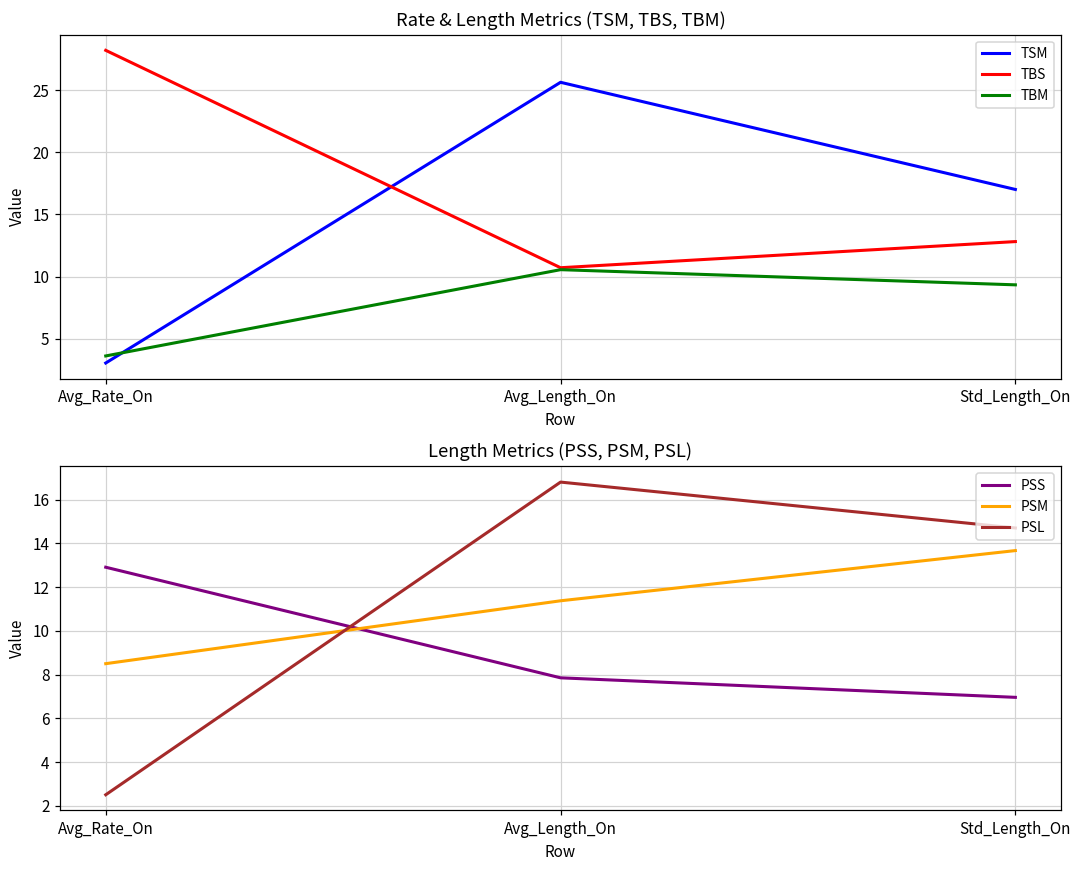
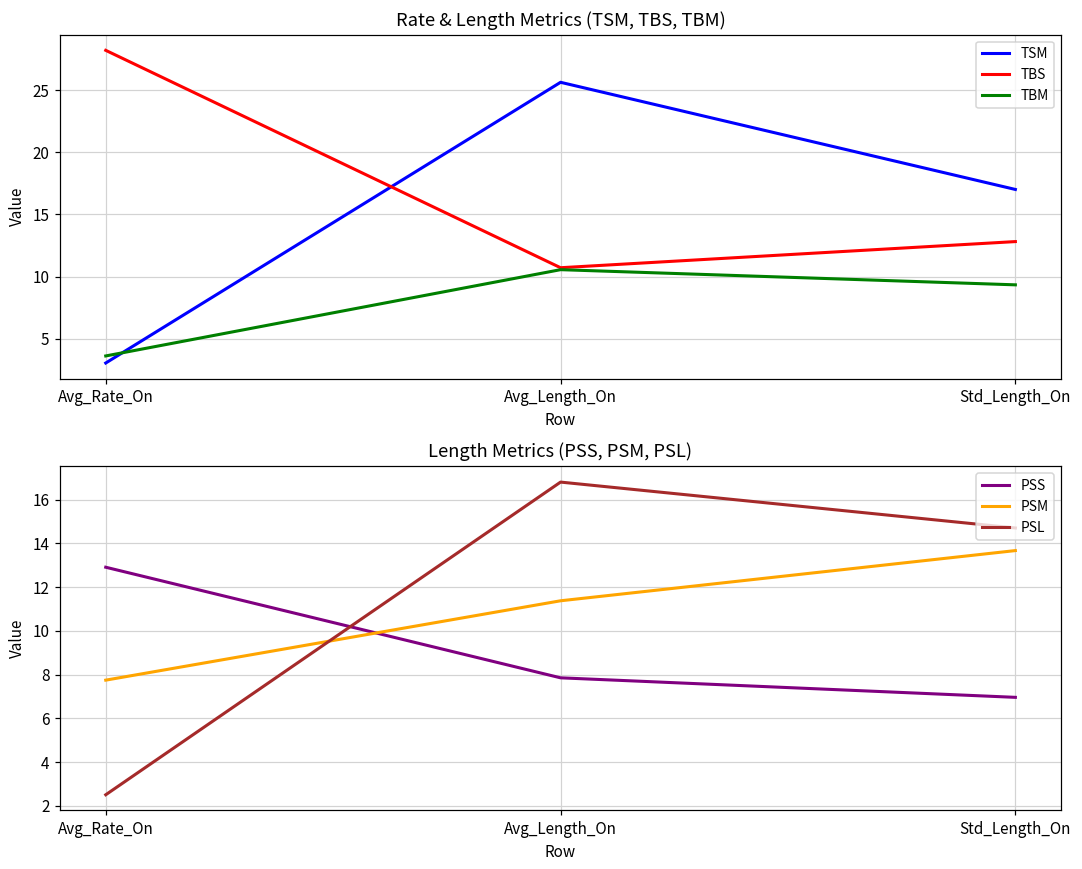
Length Metrics (PSS, PSM, PSL), PSM, Avg_Rate_On: 8.5 -> 7.7
